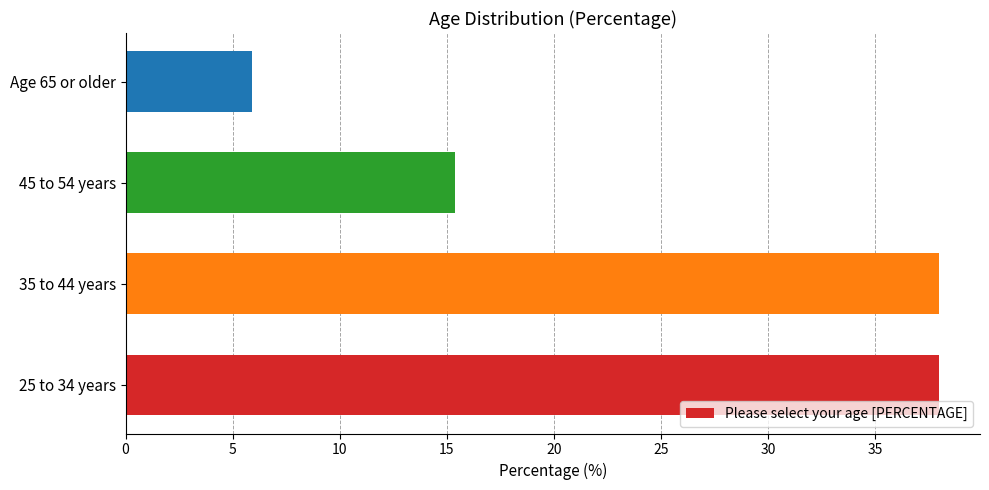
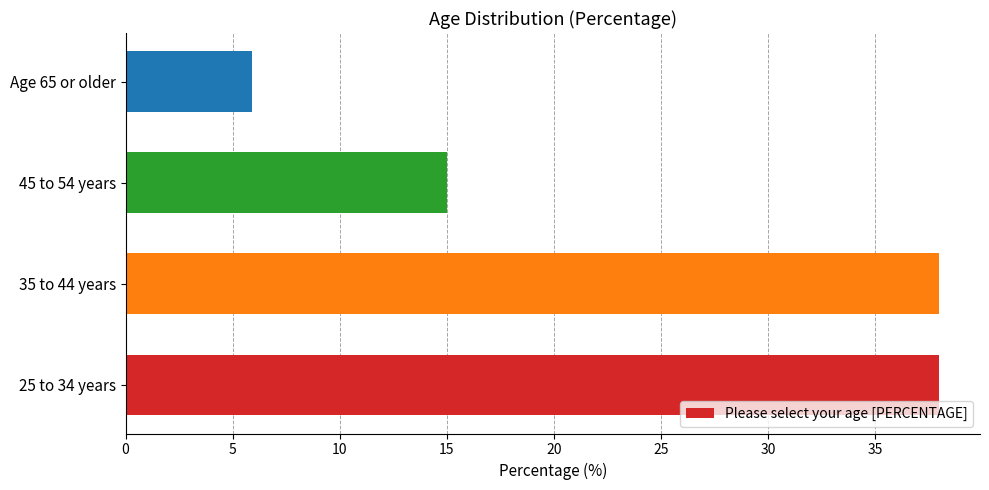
45 to 54 years: 15.4 -> 15.0
